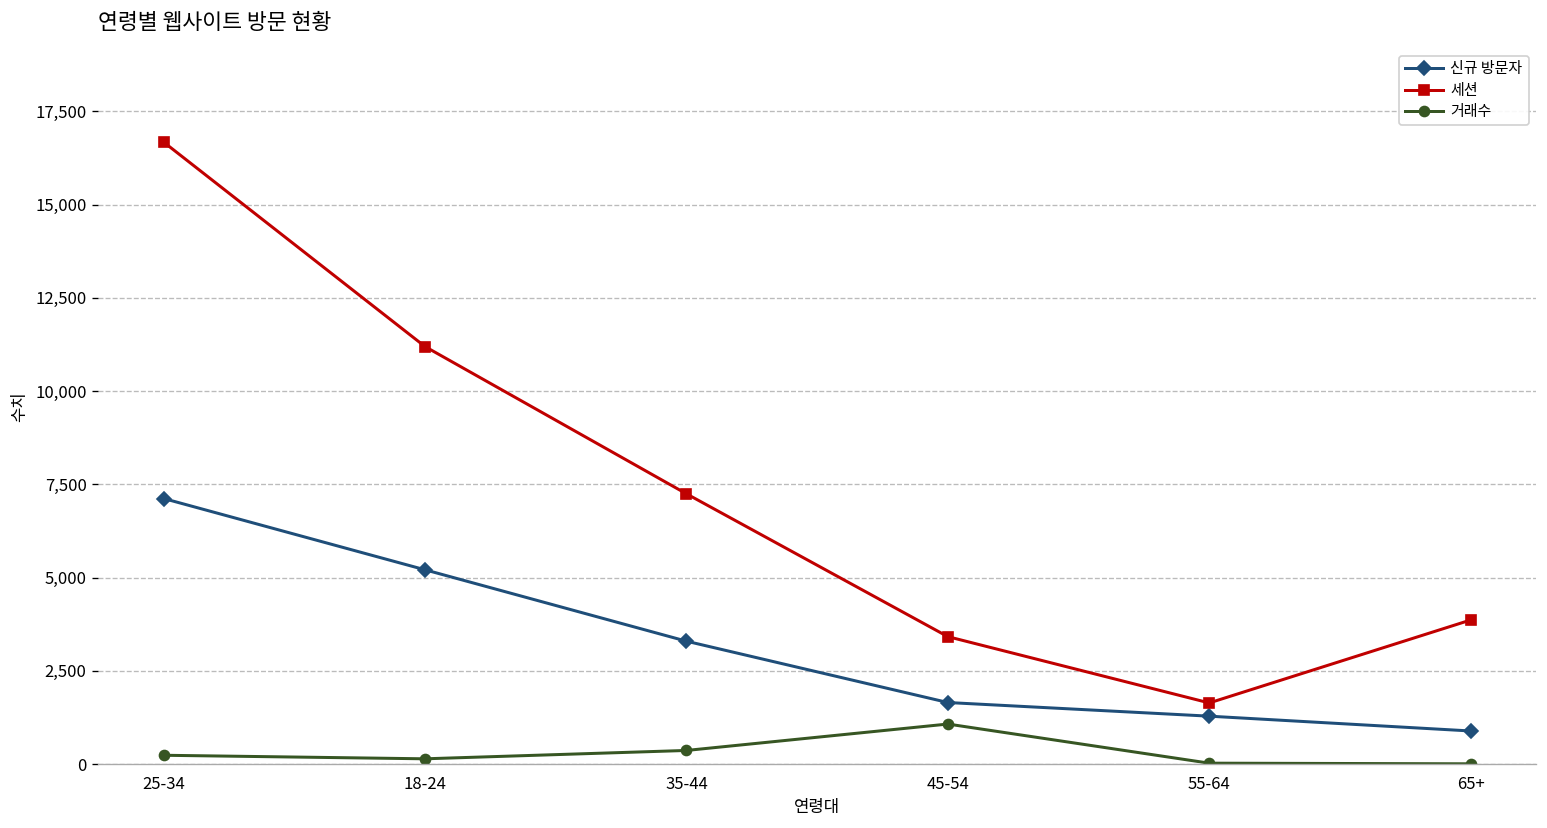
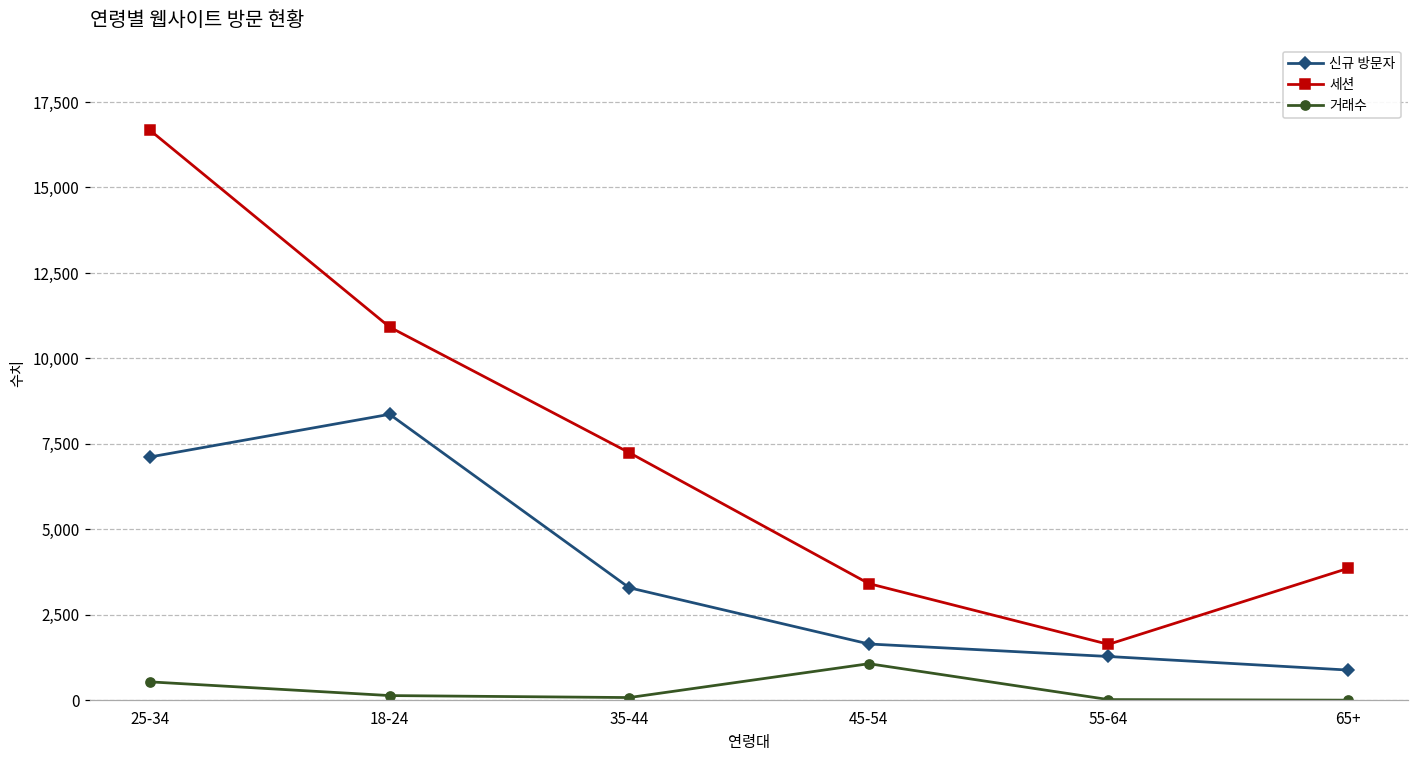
거래수, 25-34: 200 -> 500
신규 방문자, 18-24: 5,200 -> 8,400
세션, 18-24: 11,200 -> 10,900
거래수, 35-44: 400 -> 100
